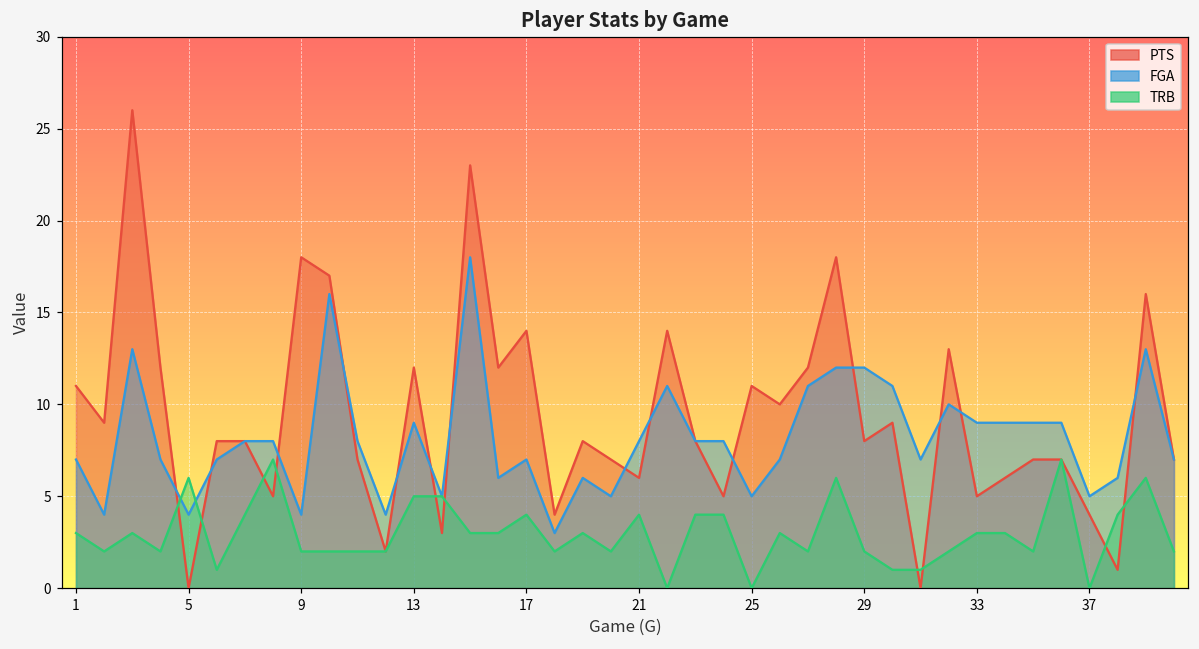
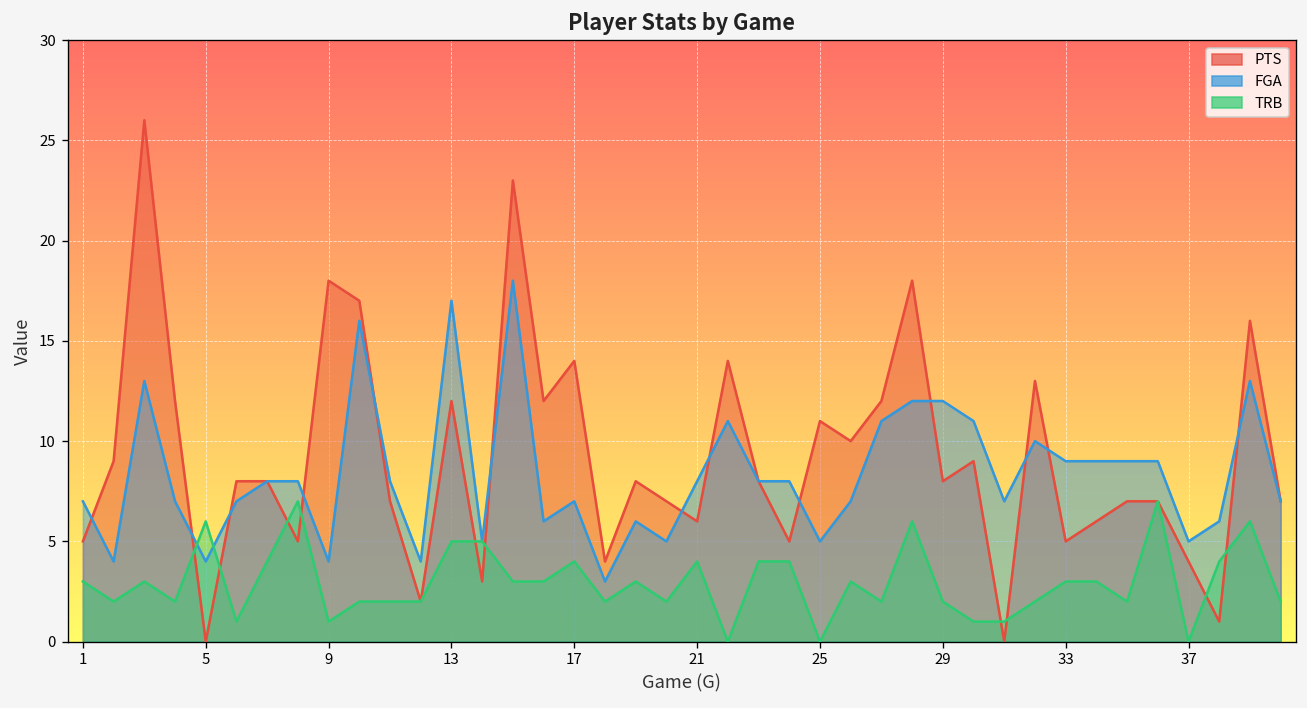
PTS, 1: 11 -> 5
TRB, 9: 2 -> 1
FGA, 13: 9 -> 17
